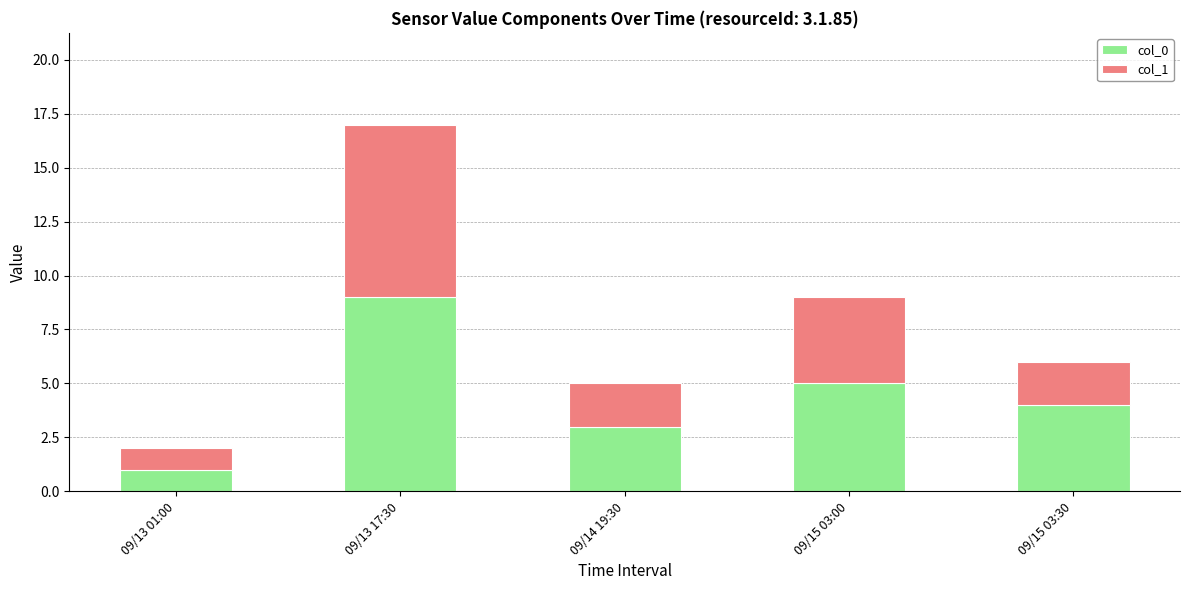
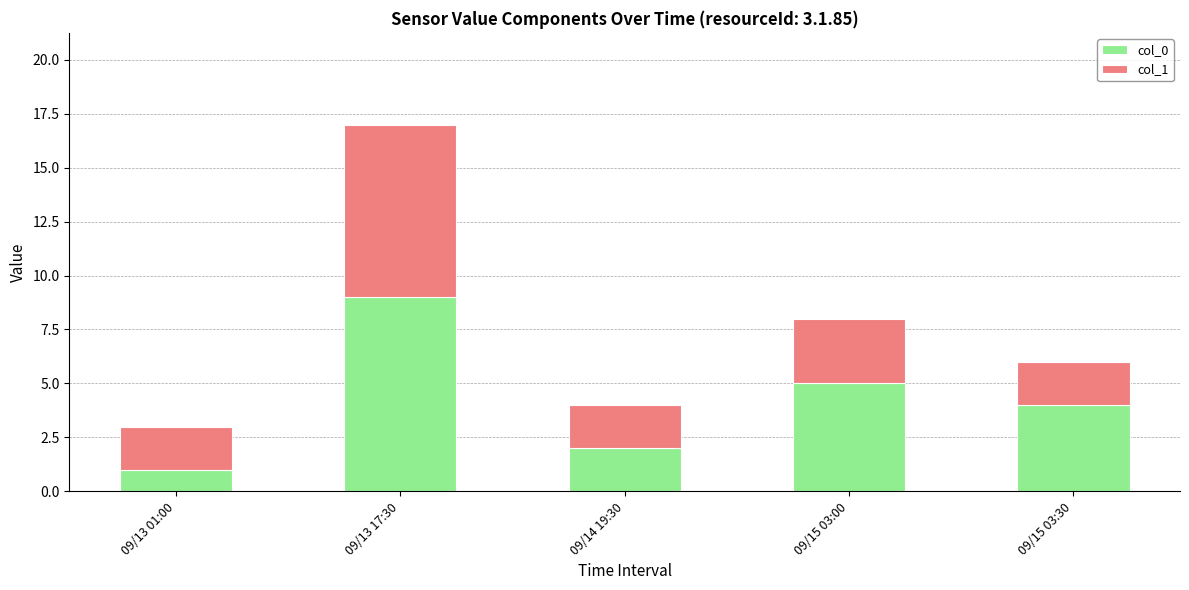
col_1, 09/13 01:00: 1 -> 2
col_0, 09/14 19:30: 3 -> 2
col_1, 09/15 03:00: 4 -> 3
